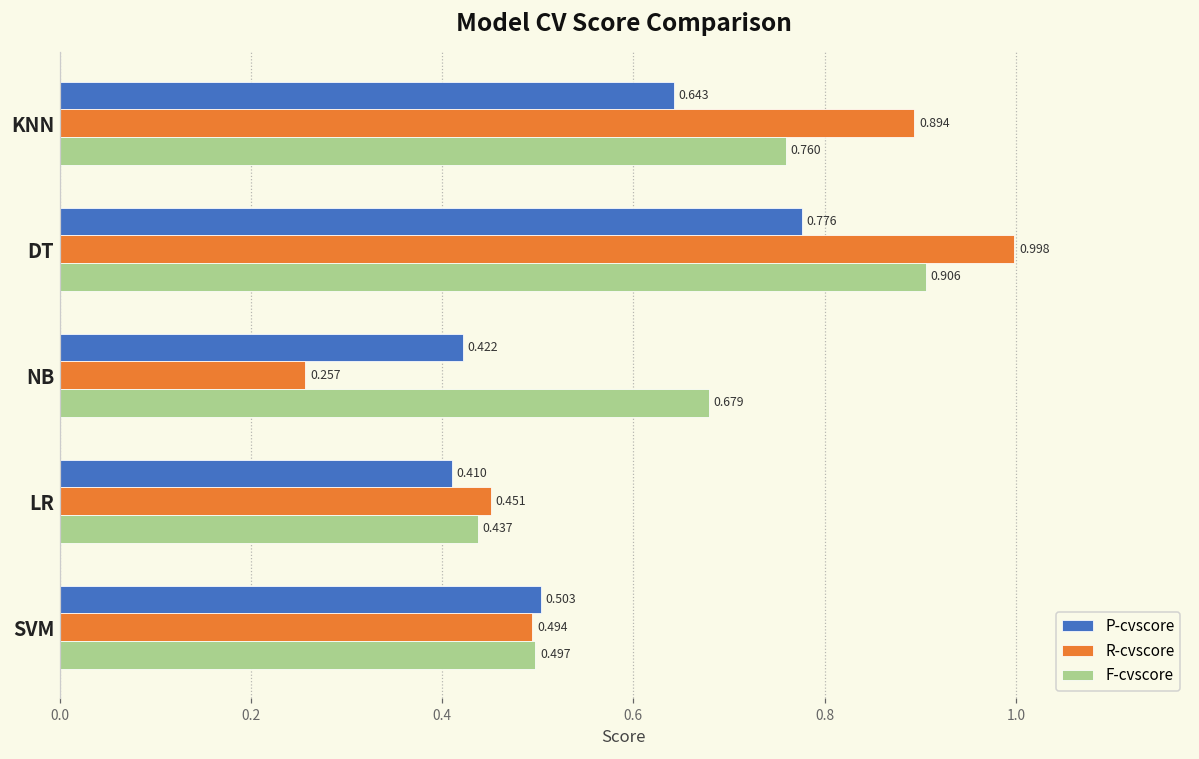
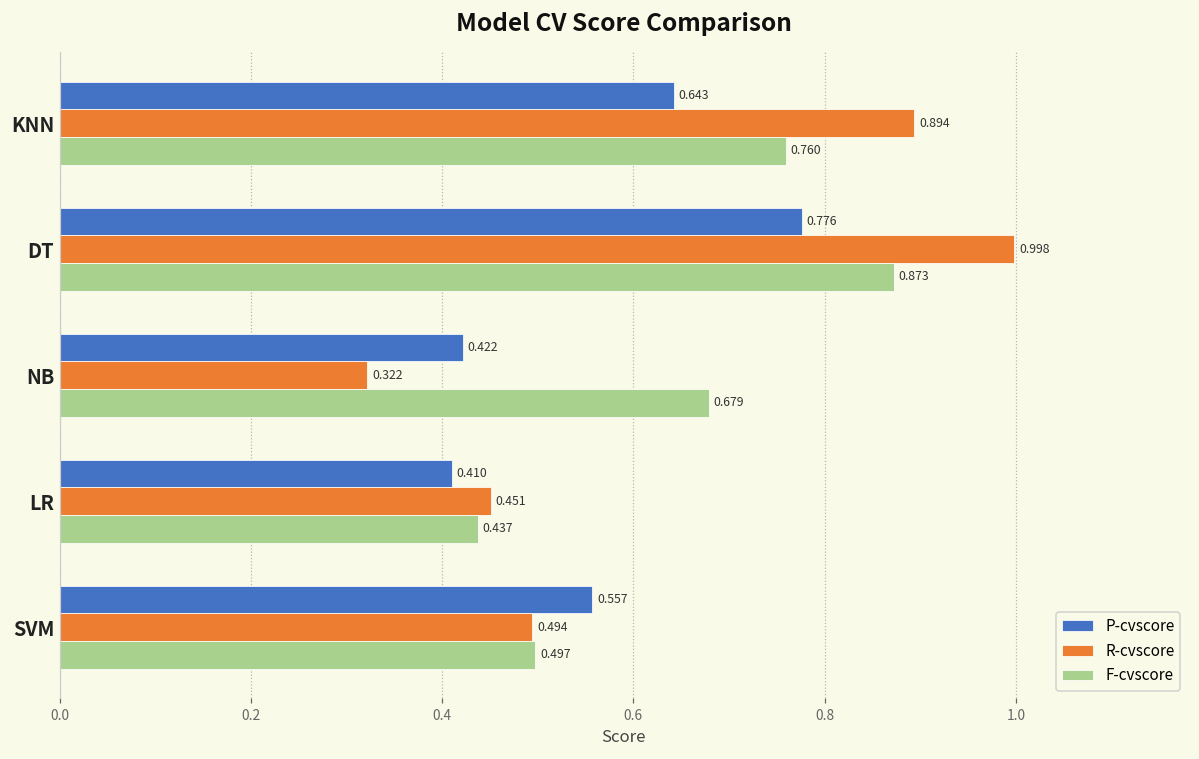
F-cvscore, DT: 0.906 -> 0.873
R-cvscore, NB: 0.257 -> 0.322
P-cvscore, SVM: 0.503 -> 0.557
